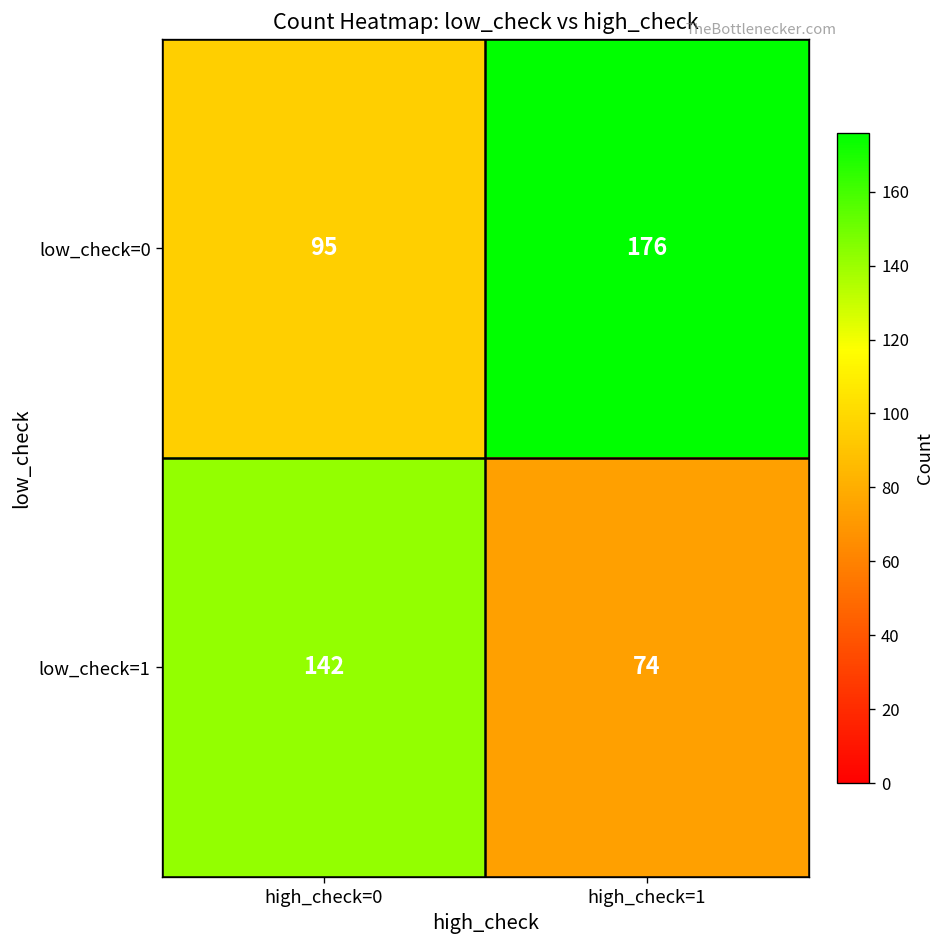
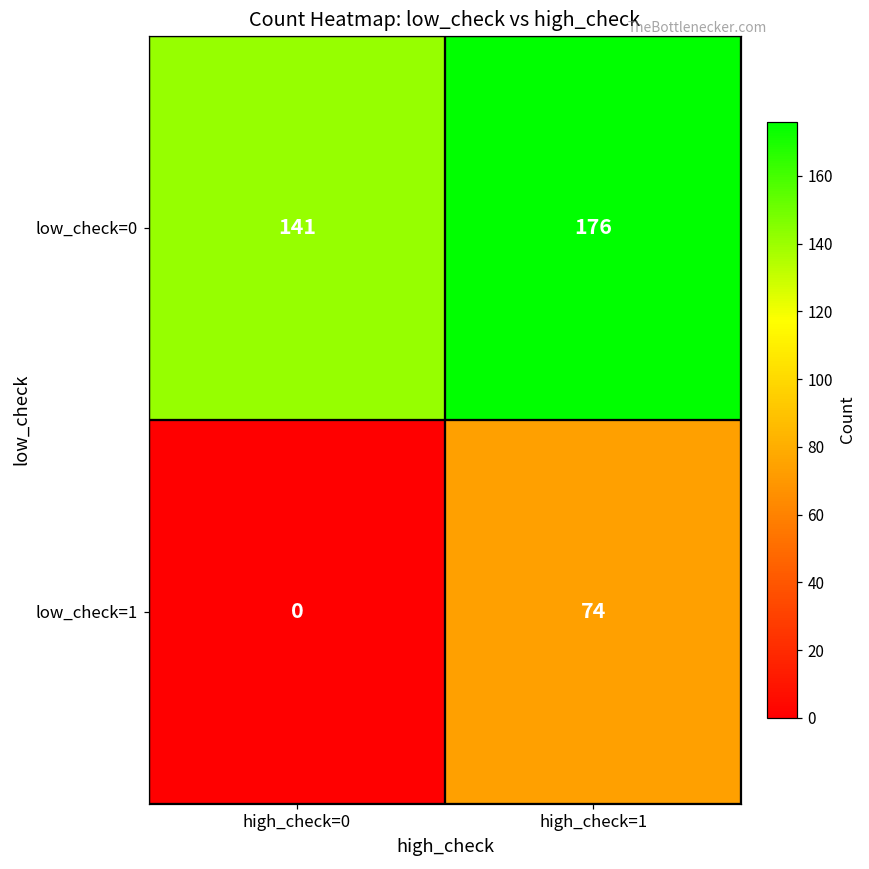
low_check=0, high_check=0: 95 -> 141
low_check=1, high_check=0: 142 -> 0
